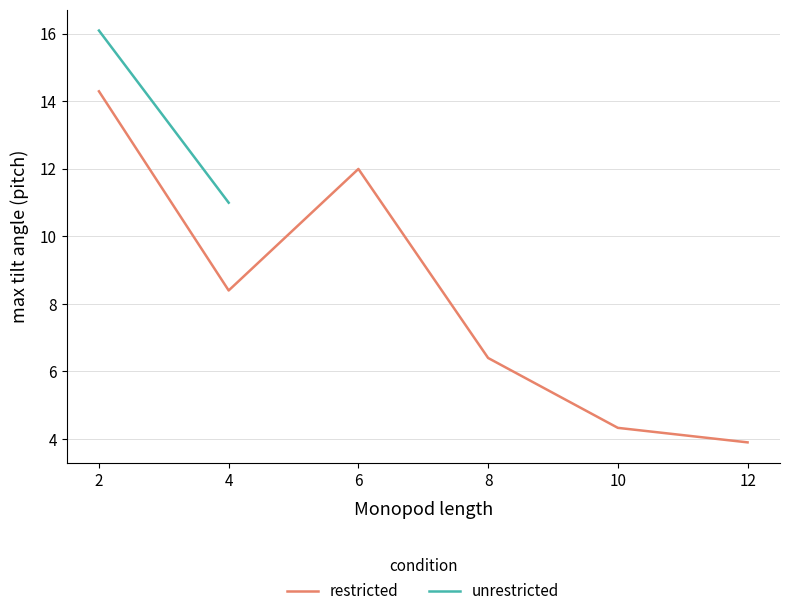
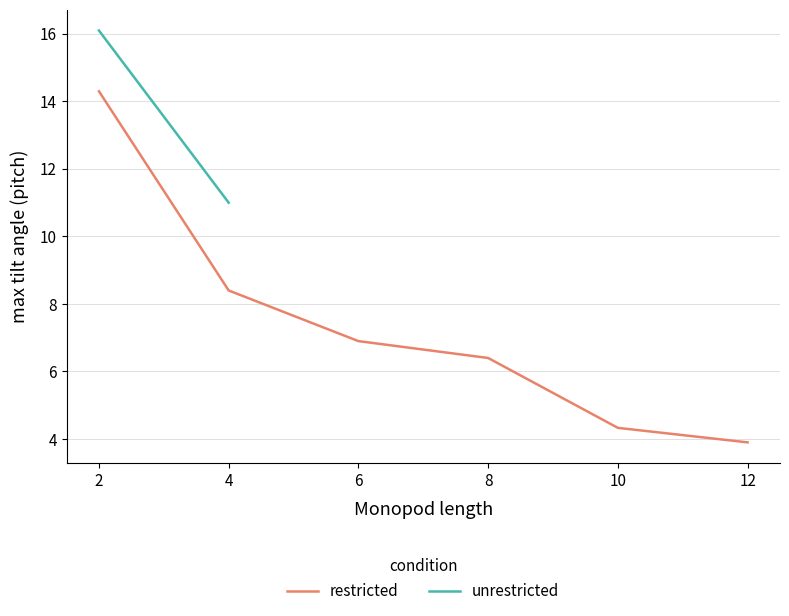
restricted, 6: 12.0 -> 6.9
